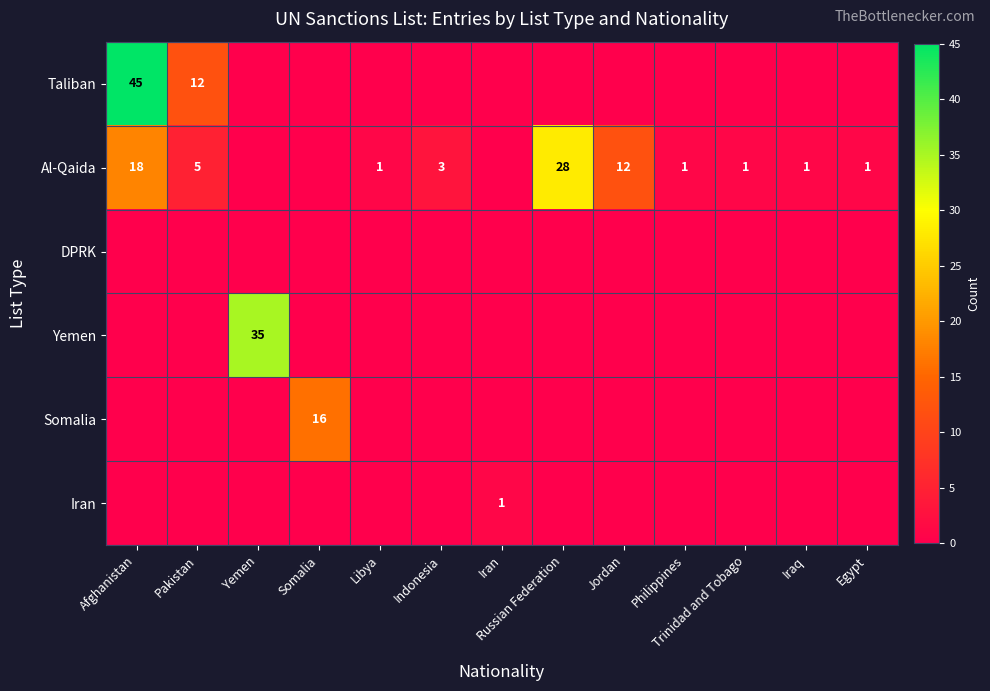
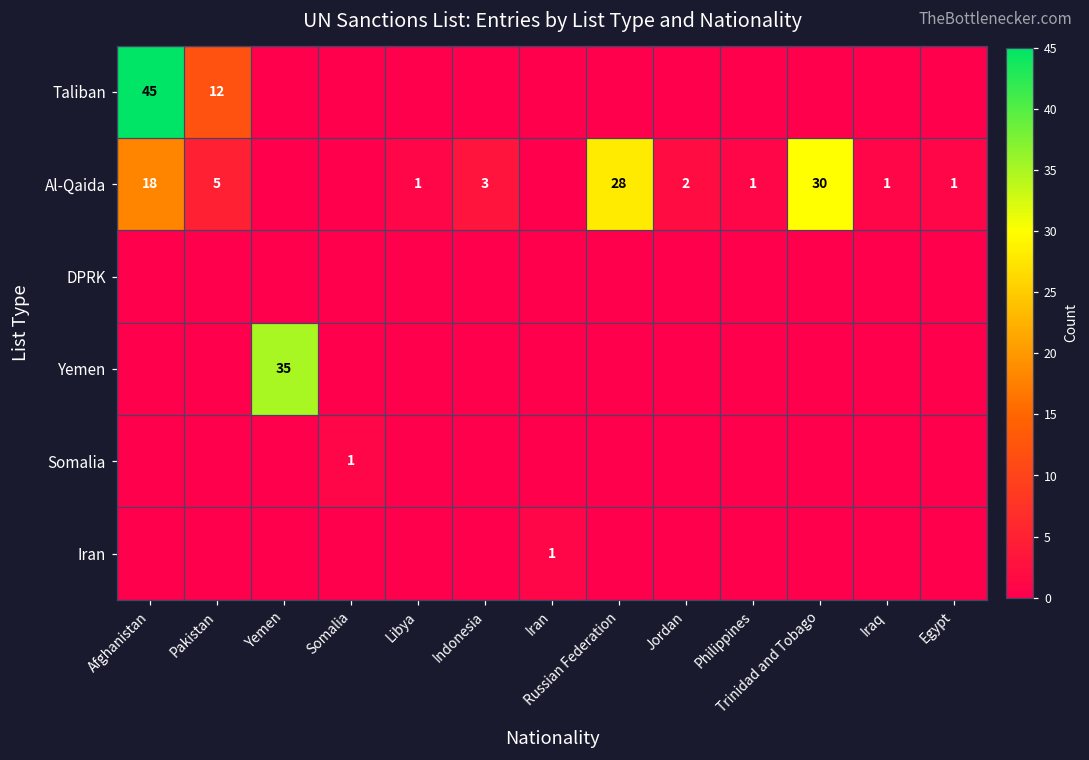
Al-Qaida, Jordan: 12 -> 2
Al-Qaida, Trinidad and Tobago: 1 -> 30
Somalia, Somalia: 16 -> 1
